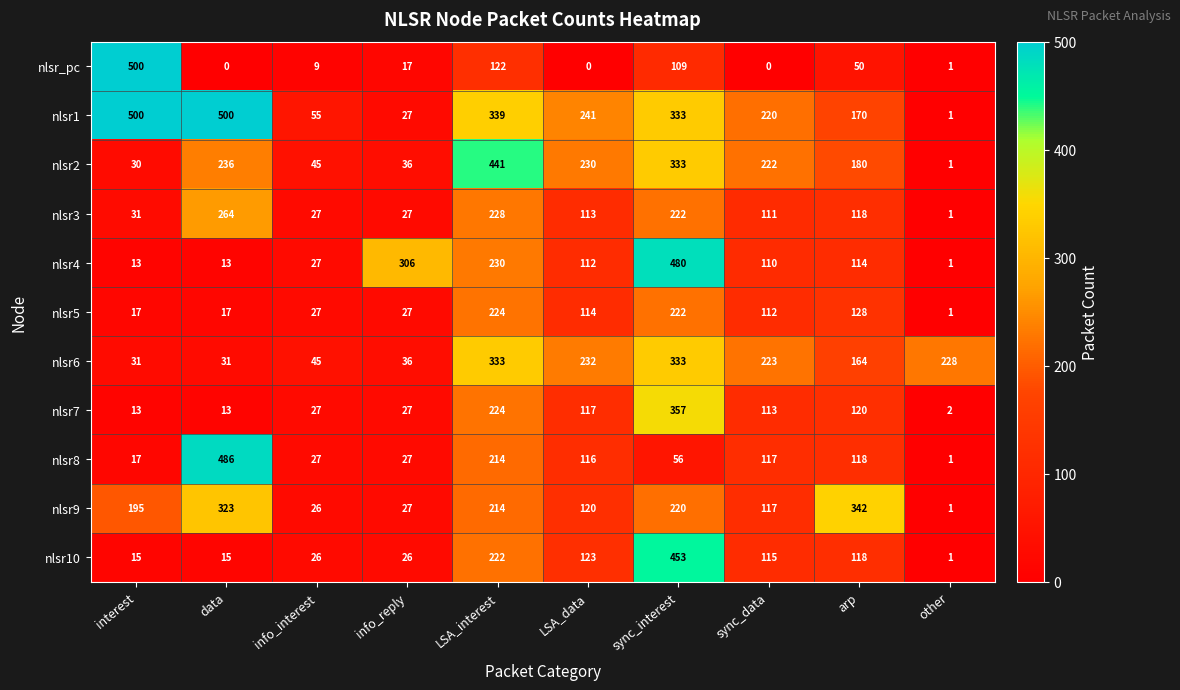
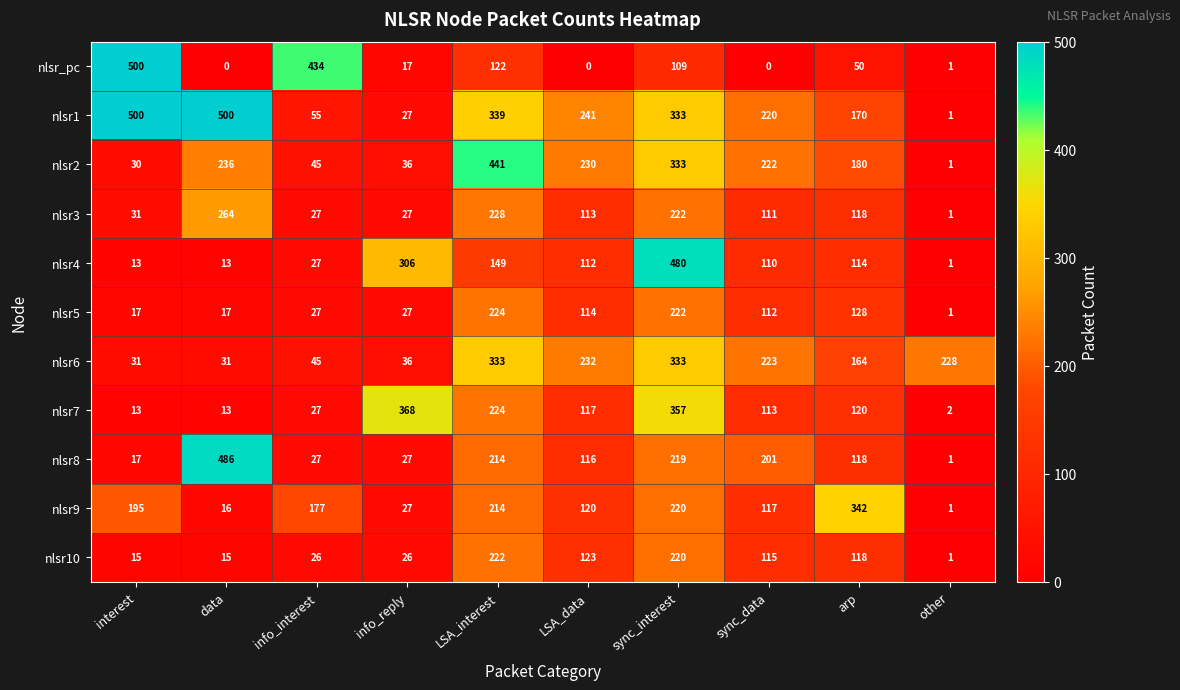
nlsr_pc, info_interest: 9 -> 434
nlsr4, LSA_interest: 230 -> 149
nlsr7, info_reply: 27 -> 368
nlsr8, sync_interest: 56 -> 219
nlsr8, sync_data: 117 -> 201
nlsr9, data: 323 -> 16
nlsr9, info_interest: 26 -> 177
nlsr10, sync_interest: 453 -> 220
